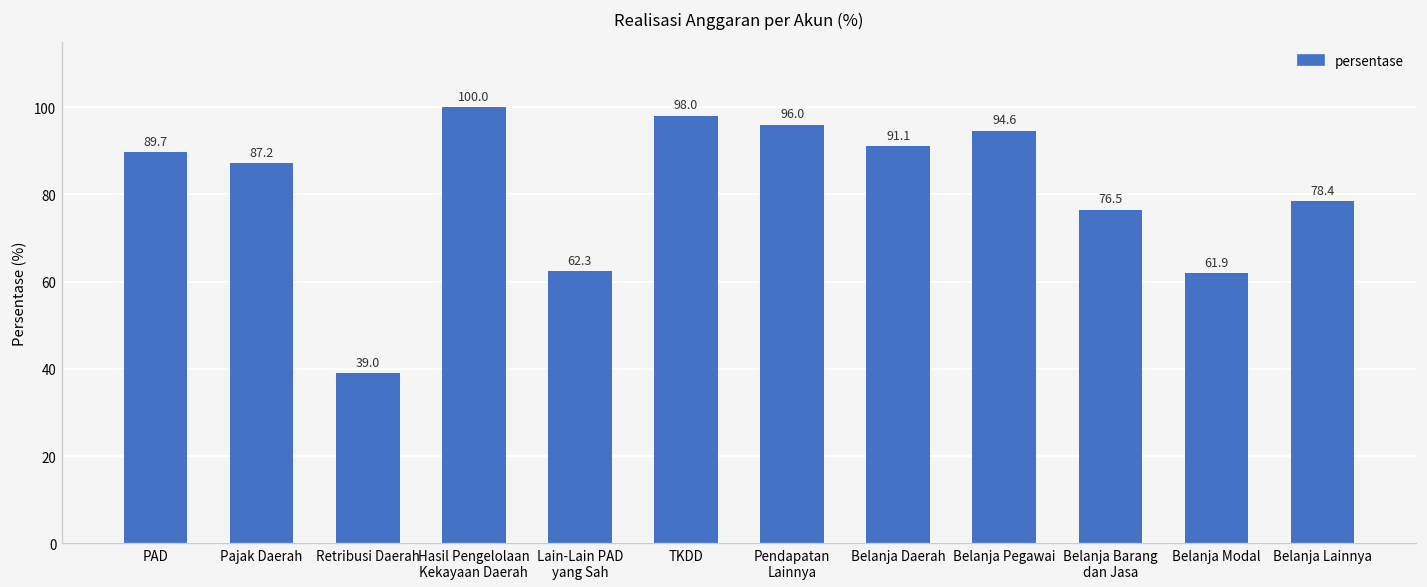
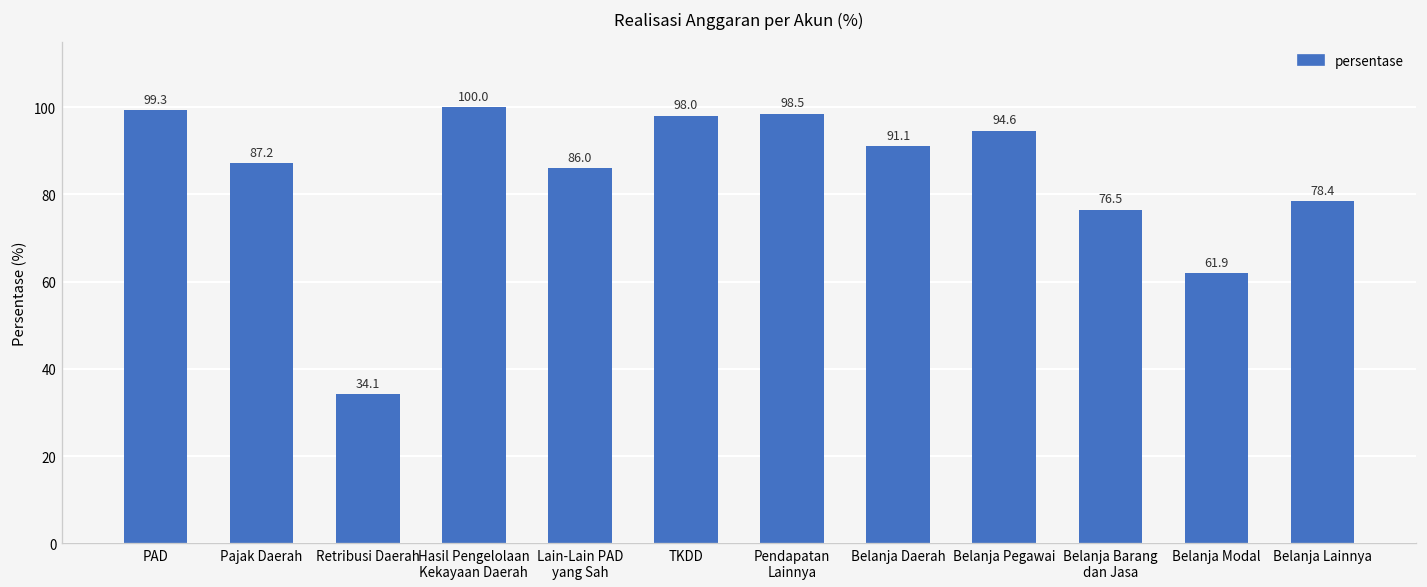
PAD: 89.7 -> 99.3
Retribusi Daerah: 39.0 -> 34.1
Lain-Lain PAD yang Sah: 62.3 -> 86.0
Pendapatan Lainnya: 96.0 -> 98.5
